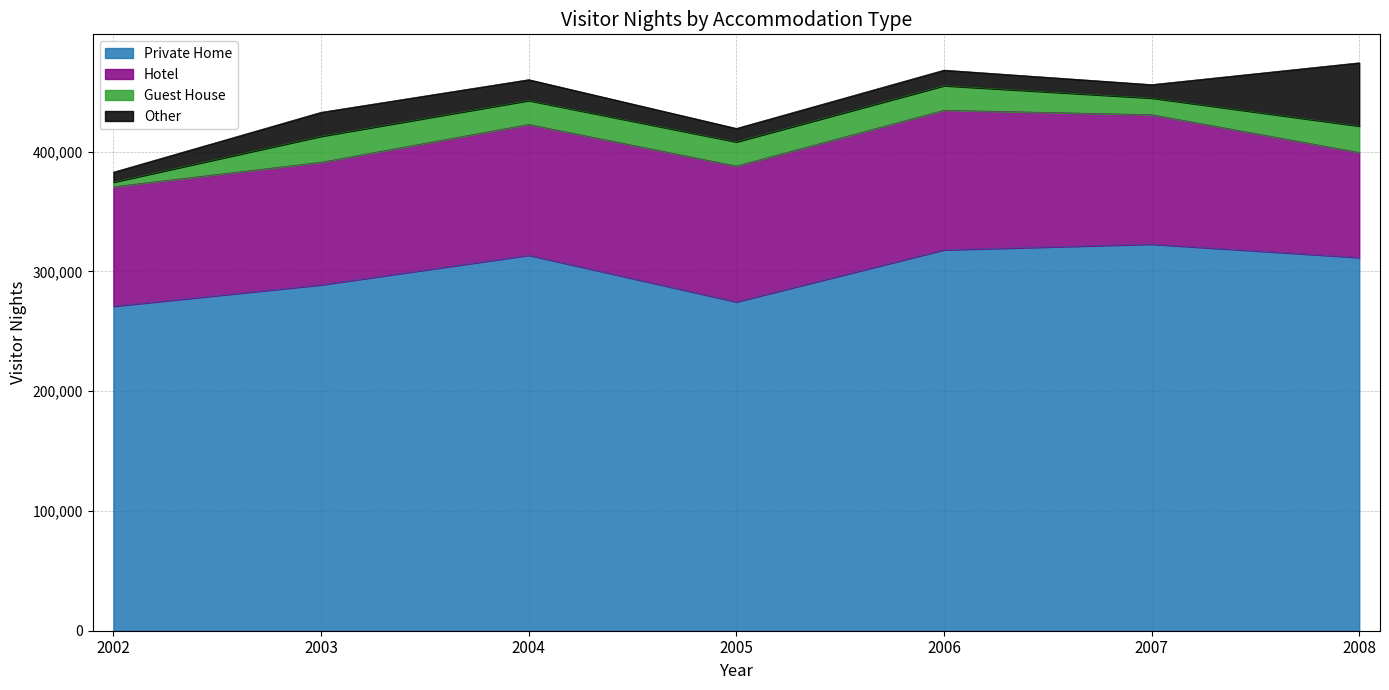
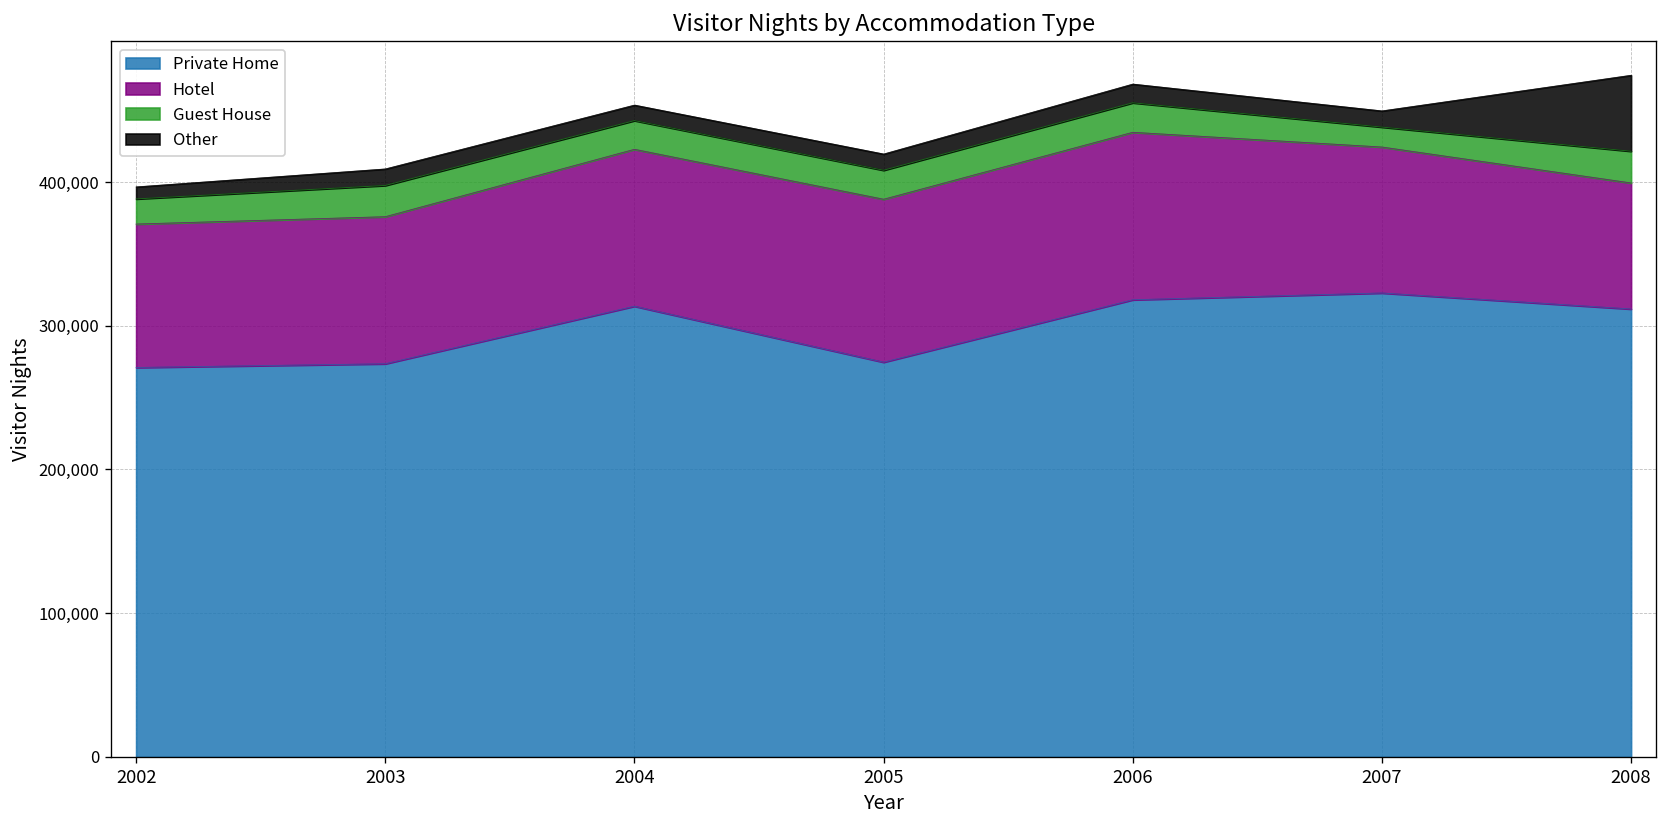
Guest House, 2002: 4,000 -> 17,000
Private Home, 2003: 289,000 -> 274,000
Other, 2003: 20,000 -> 11,000
Other, 2004: 17,000 -> 11,000
Hotel, 2007: 108,000 -> 102,000
